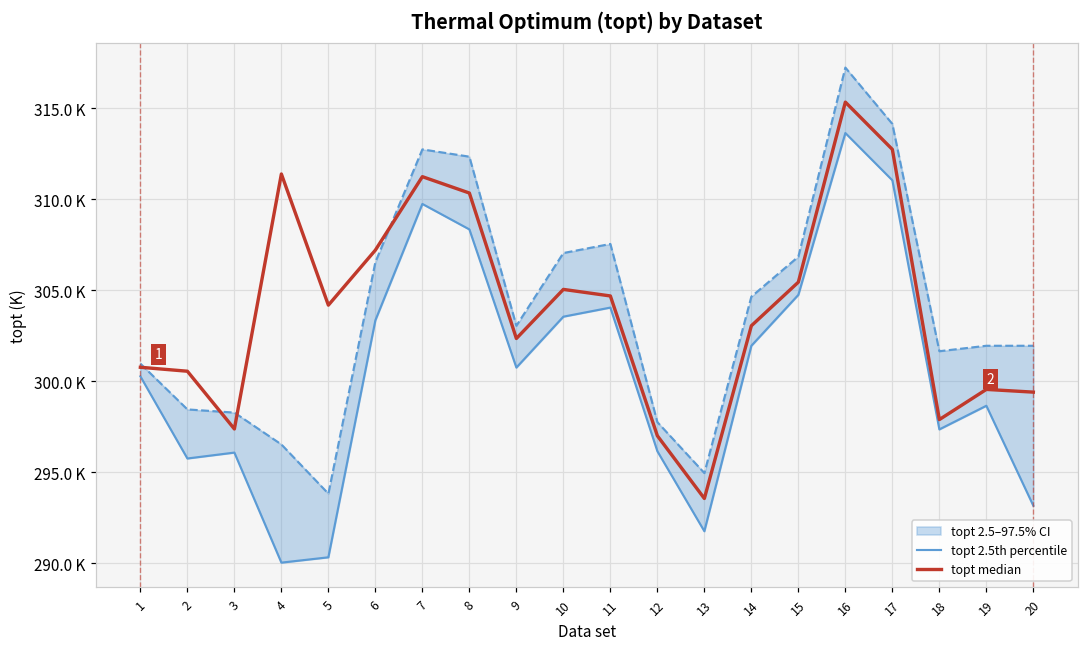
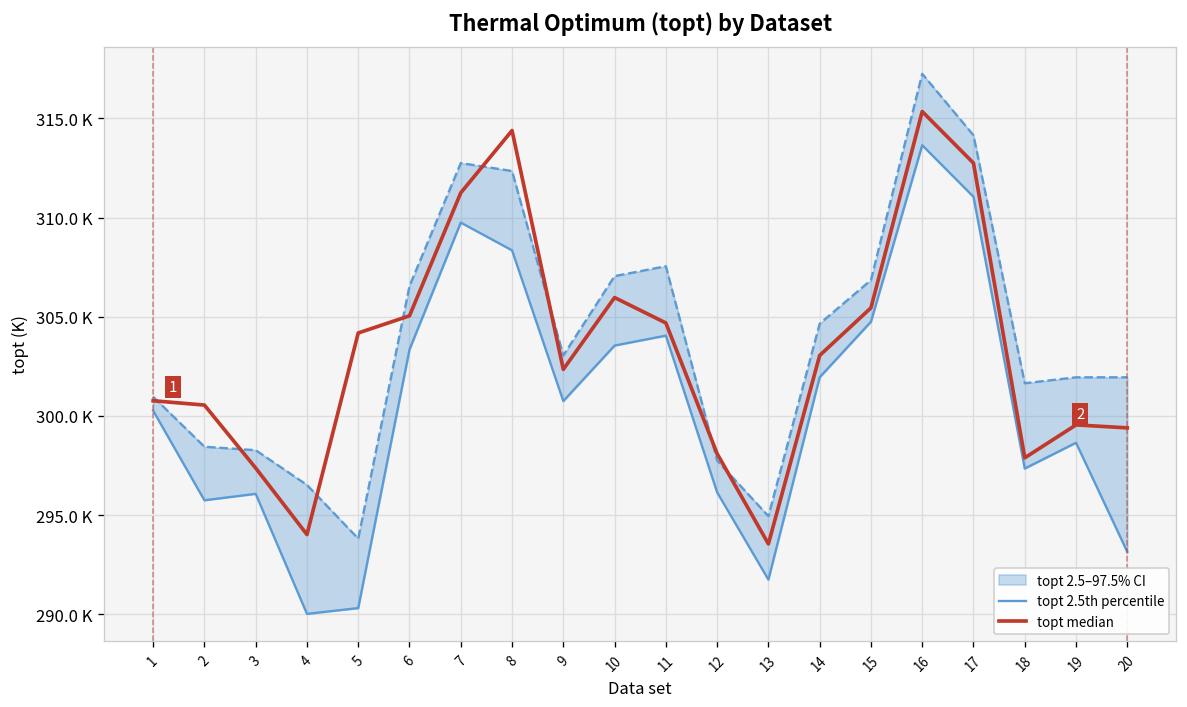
topt median, 4: 311400 -> 294000
topt median, 6: 307200 -> 305100
topt median, 8: 310400 -> 314400
topt median, 10: 305100 -> 306000
topt median, 12: 297000 -> 298100
